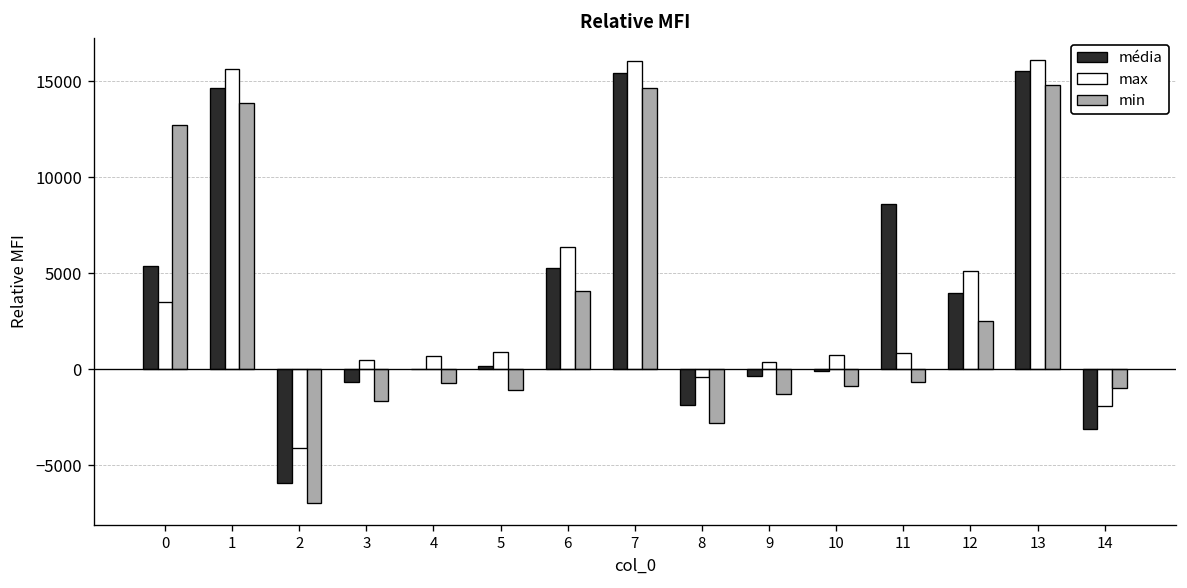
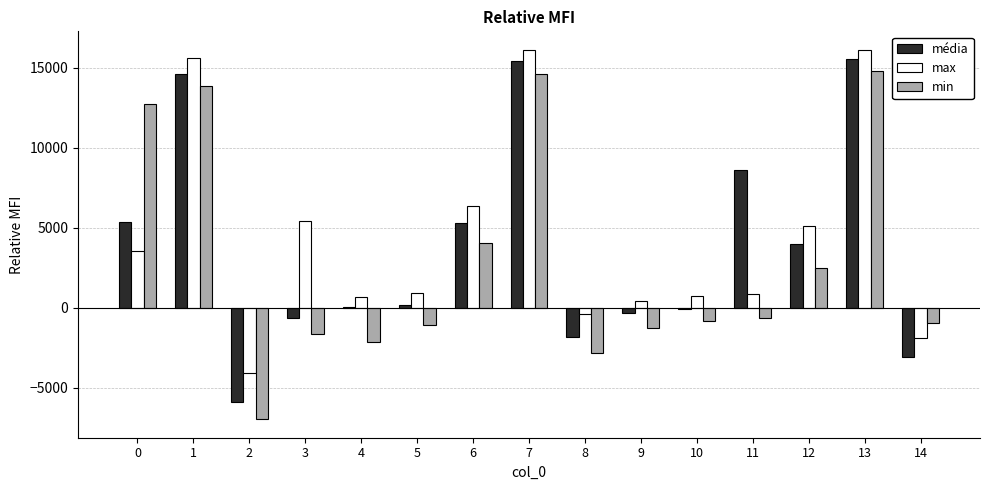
max, 3: 500 -> 5400
min, 4: -700 -> -2100
